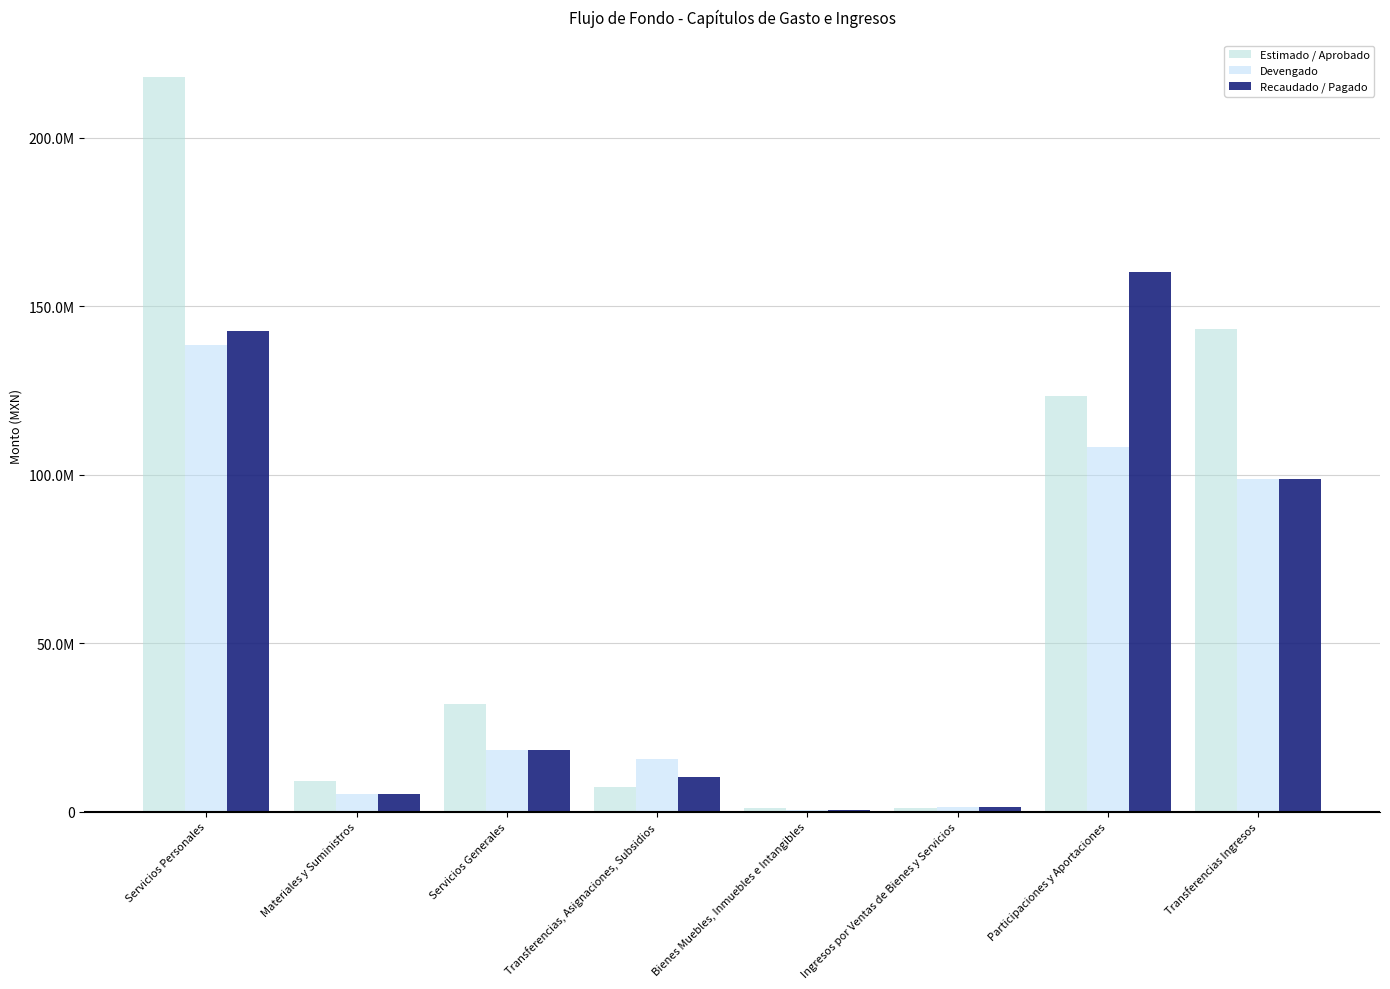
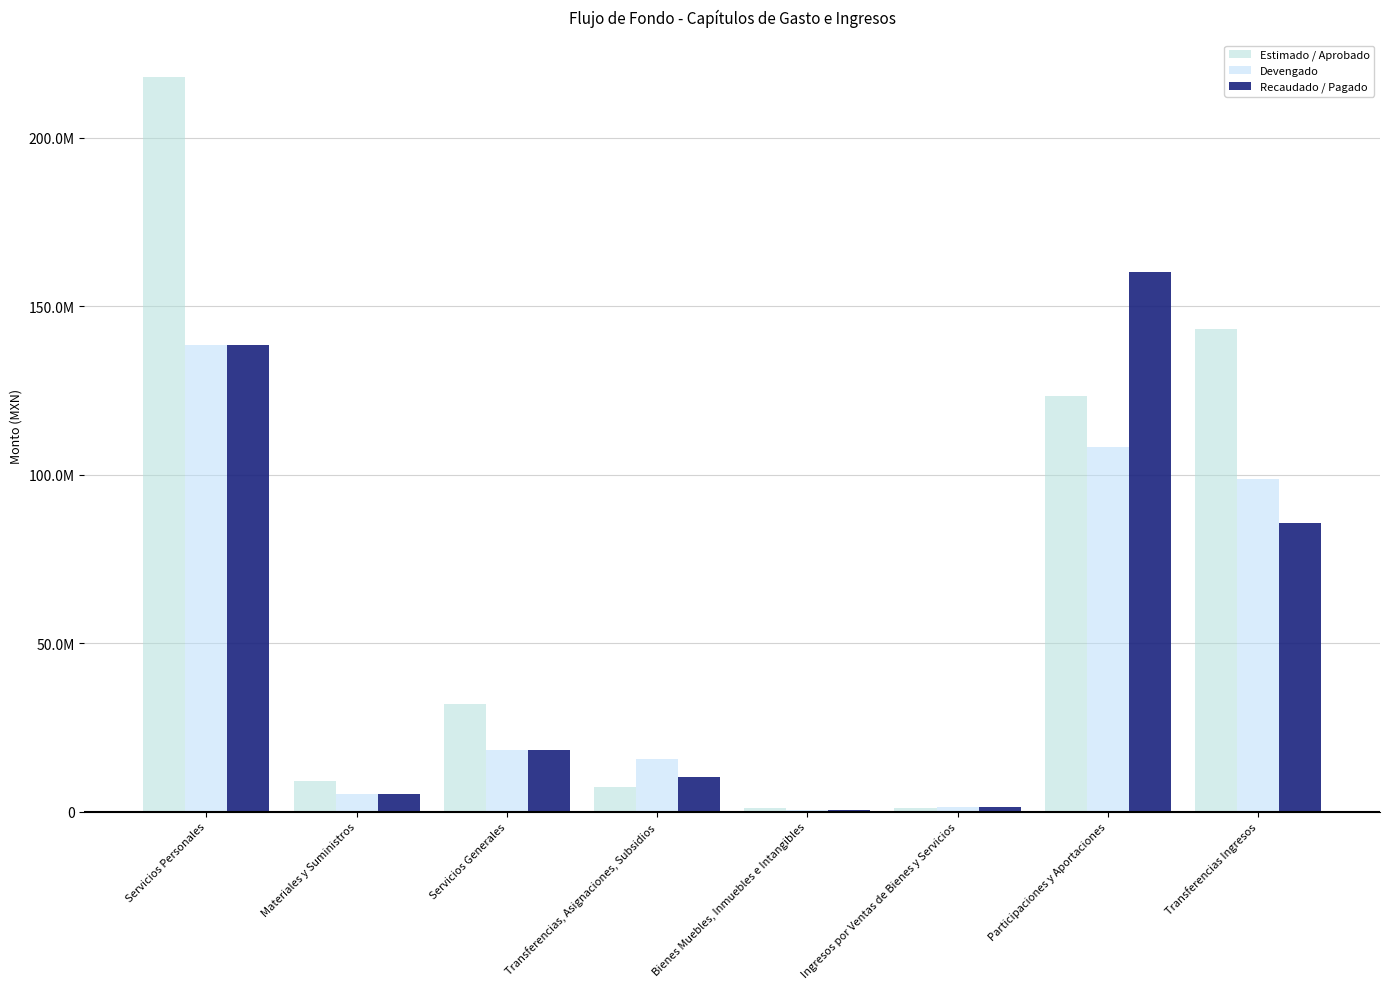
Recaudado / Pagado, Servicios Personales: 143000000 -> 138000000
Recaudado / Pagado, Transferencias Ingresos: 99000000 -> 86000000
